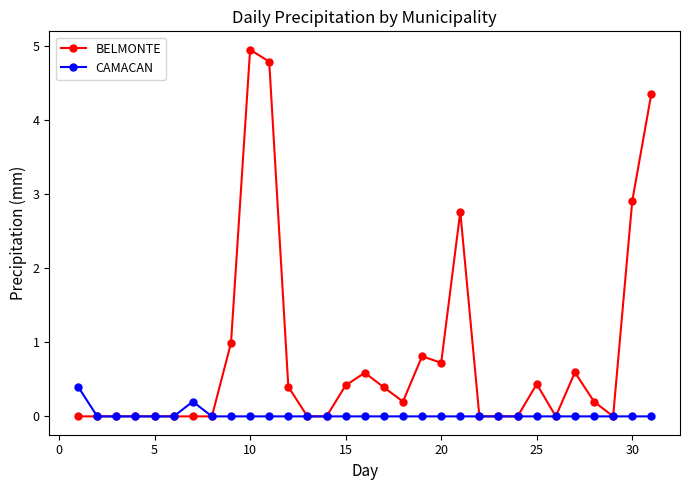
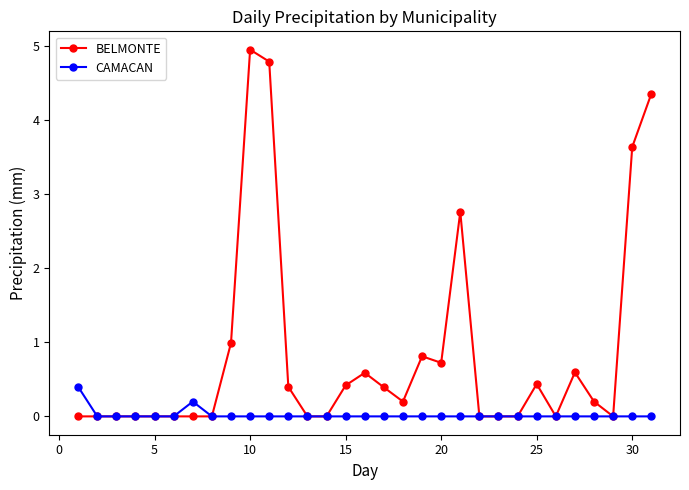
BELMONTE, 30: 2.9 -> 3.6
